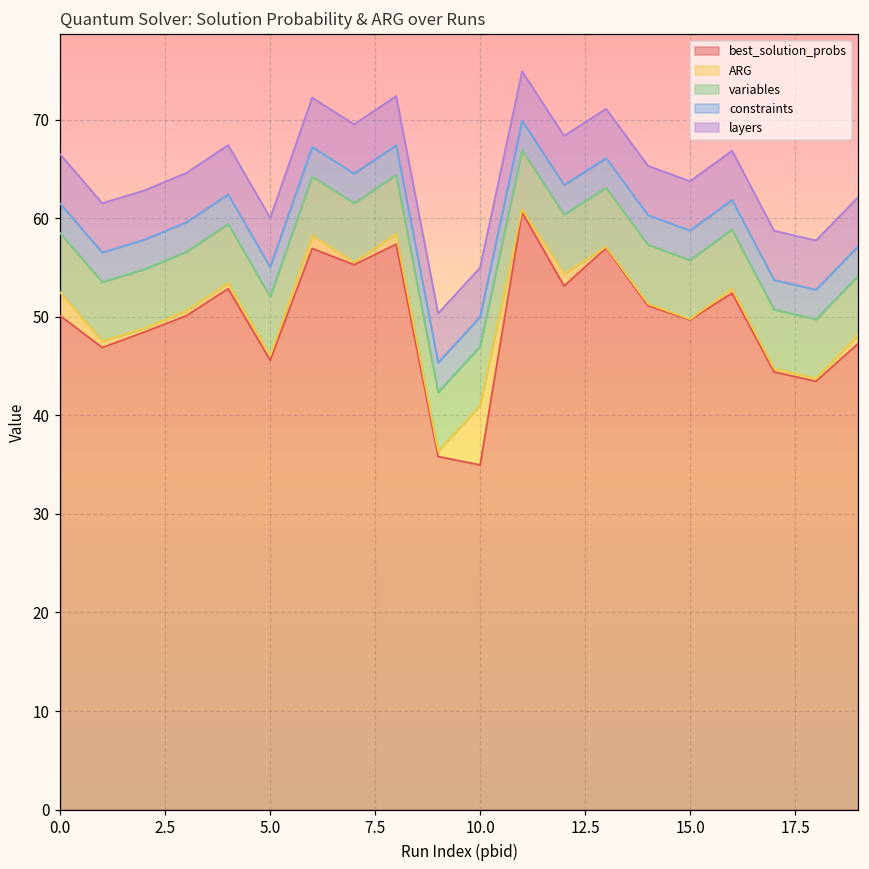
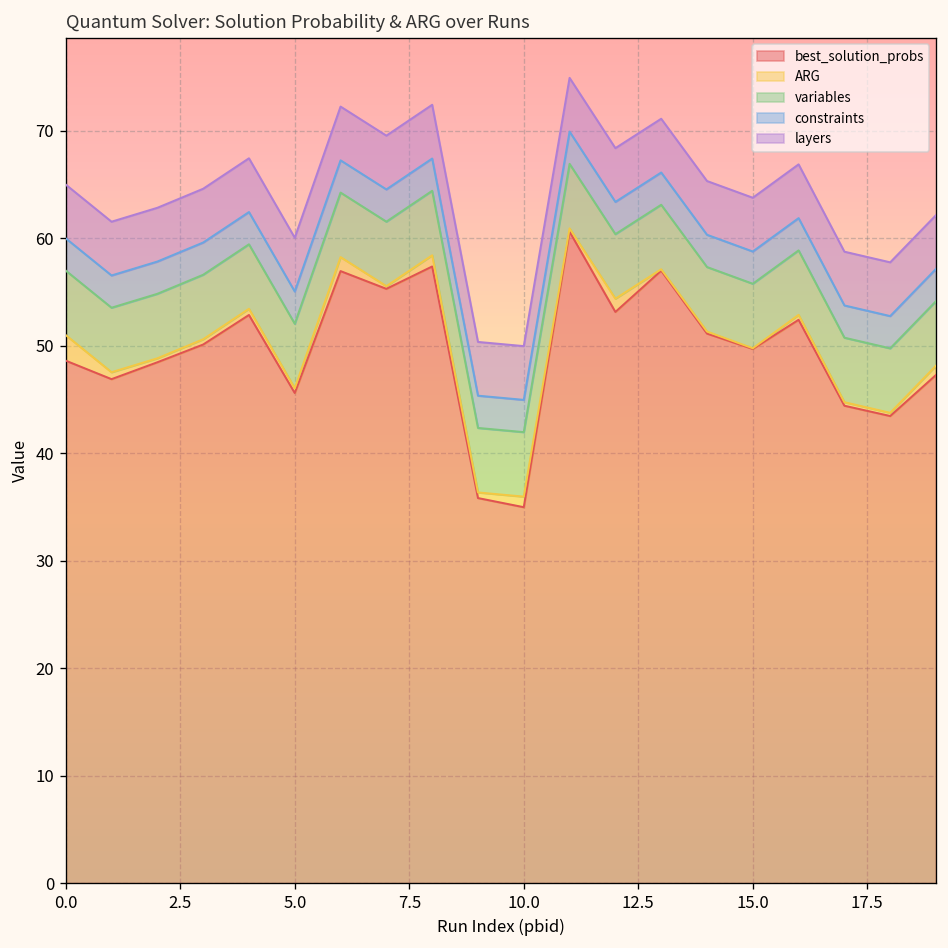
best_solution_probs, 0.0: 50 -> 49
ARG, 10.0: 6 -> 1
